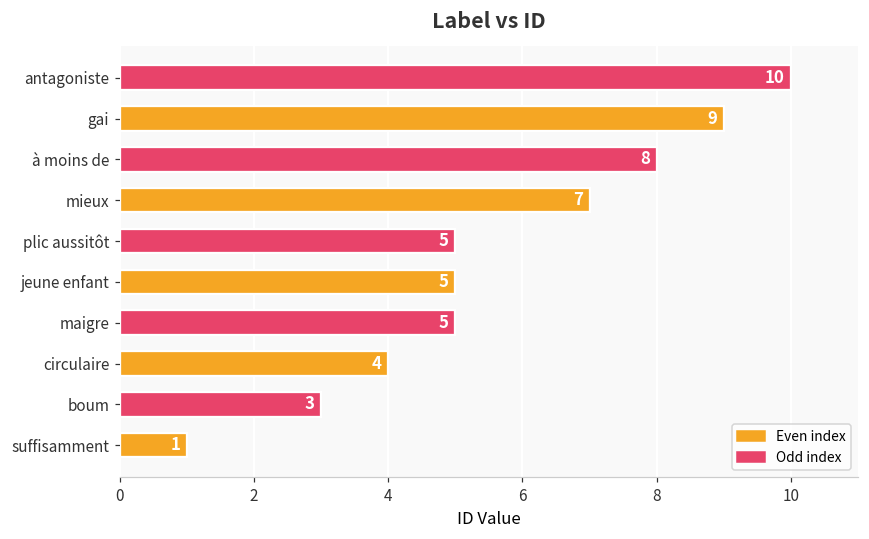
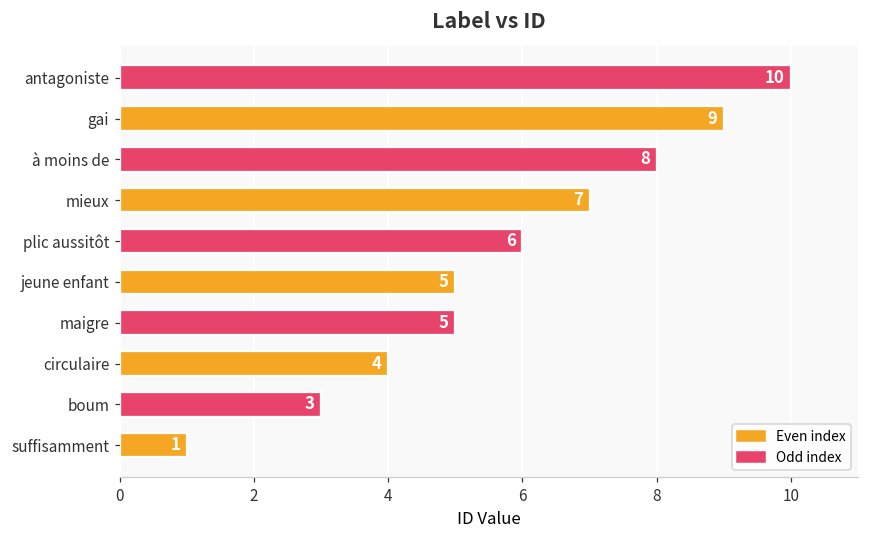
plic aussitôt: 5 -> 6
